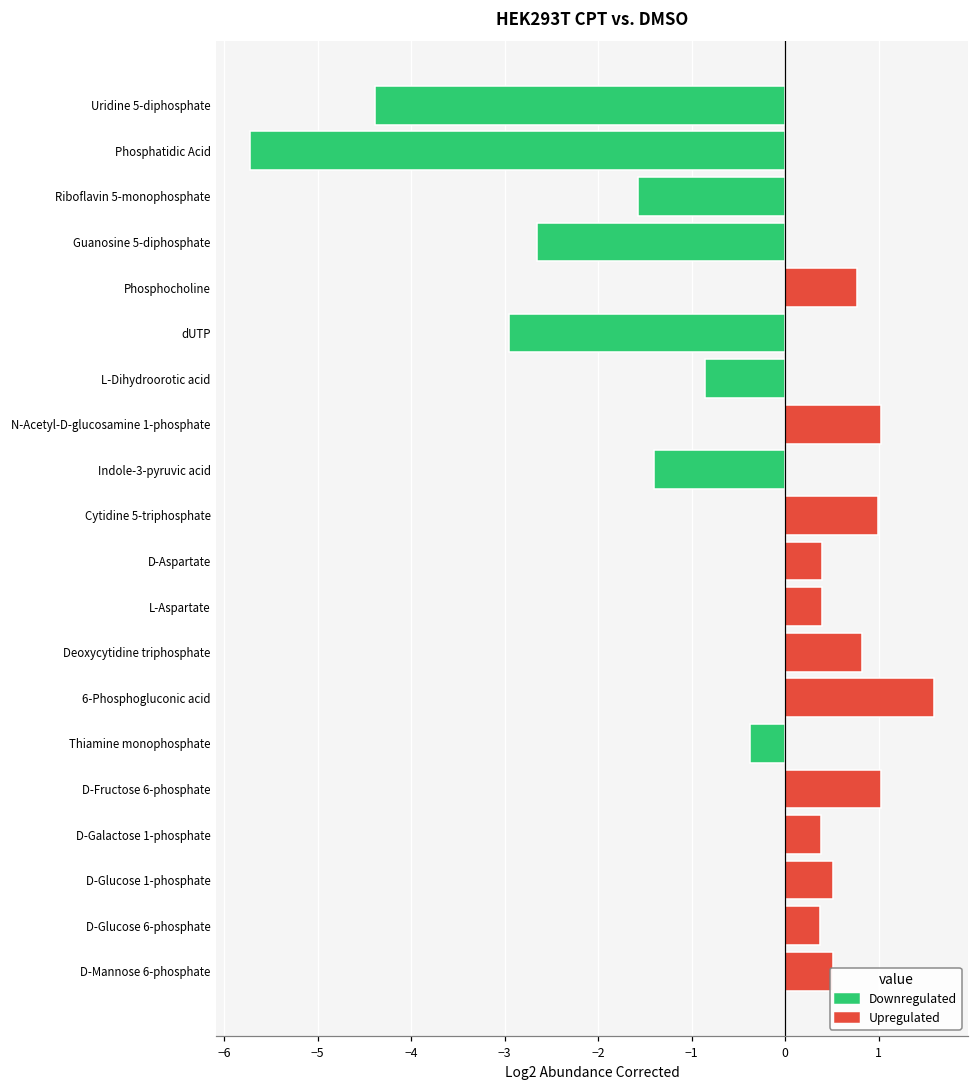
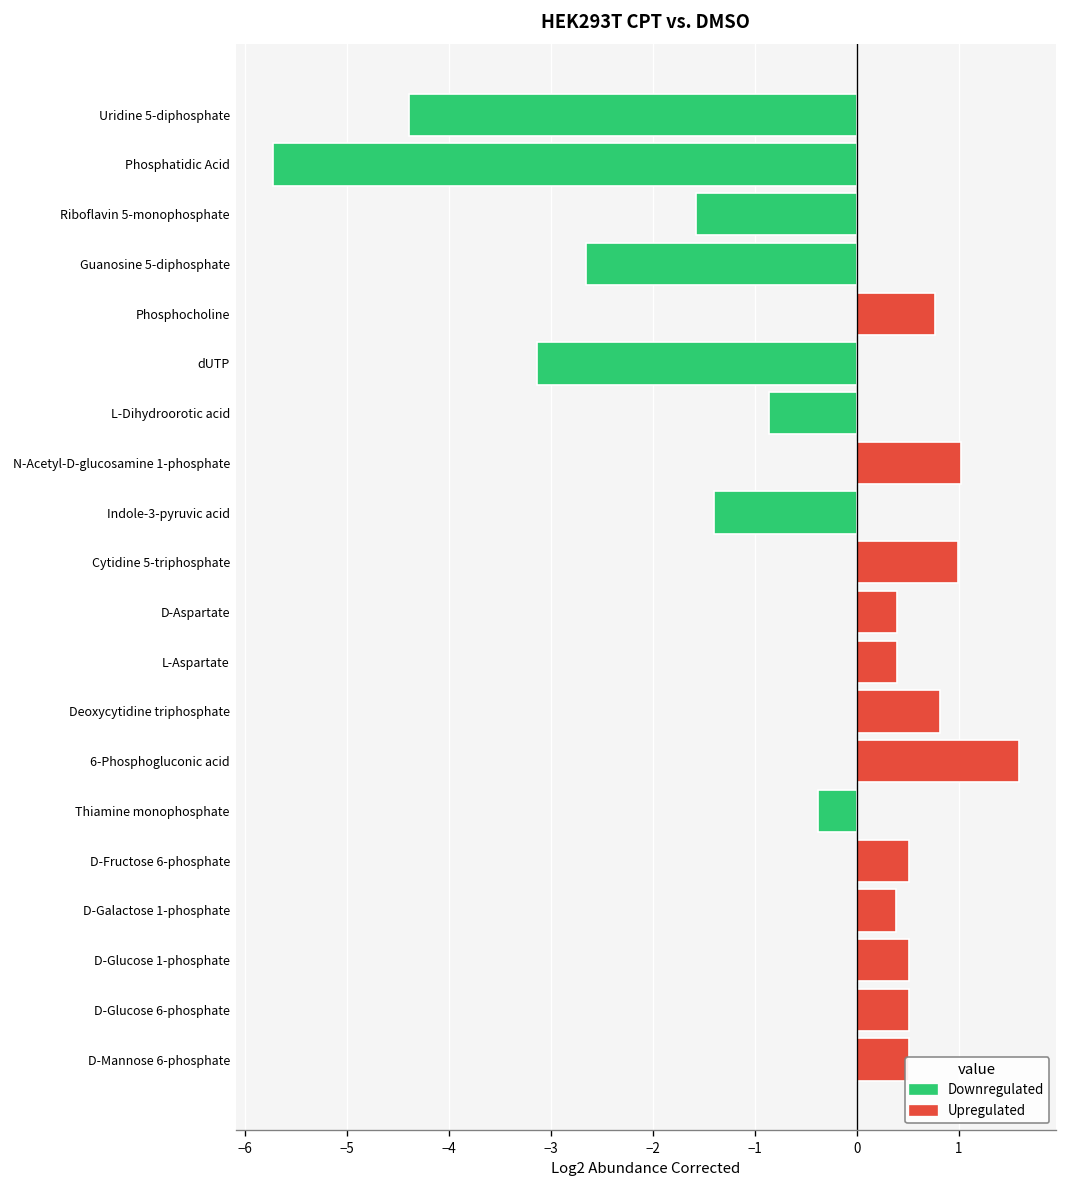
dUTP: -2.9 -> -3.1
D-Fructose 6-phosphate: 1.0 -> 0.5
D-Glucose 6-phosphate: 0.4 -> 0.5
